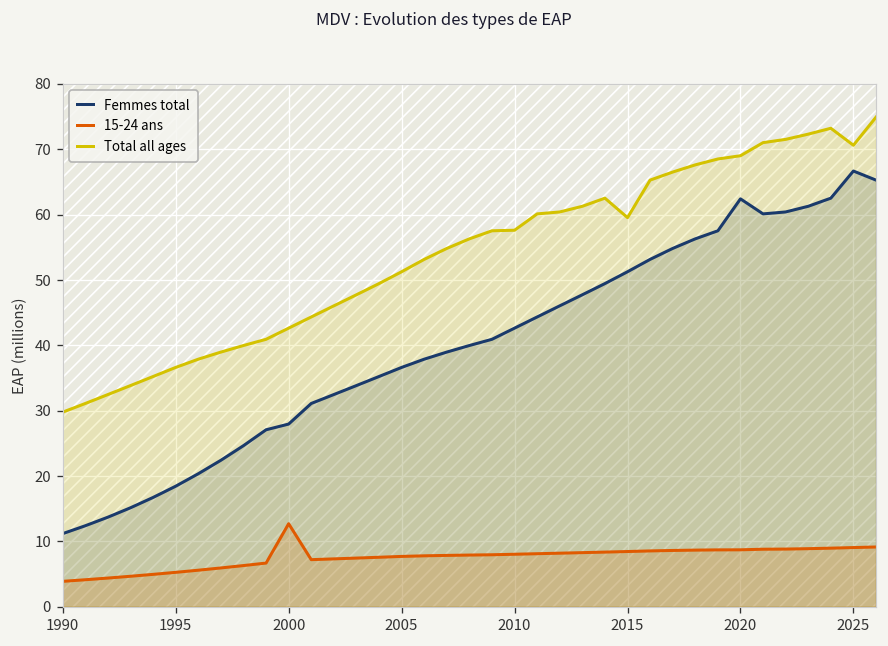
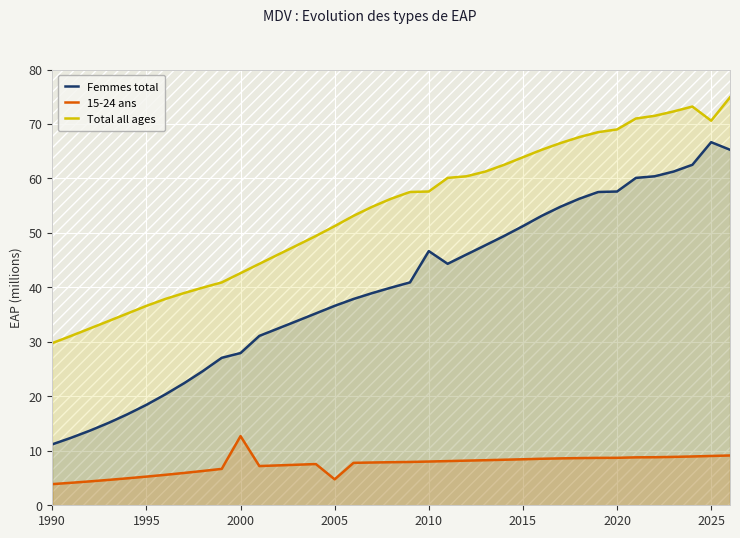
15-24 ans, 2005: 8 -> 5
Femmes total, 2010: 43 -> 47
Total all ages, 2015: 60 -> 64
Femmes total, 2020: 62 -> 58
